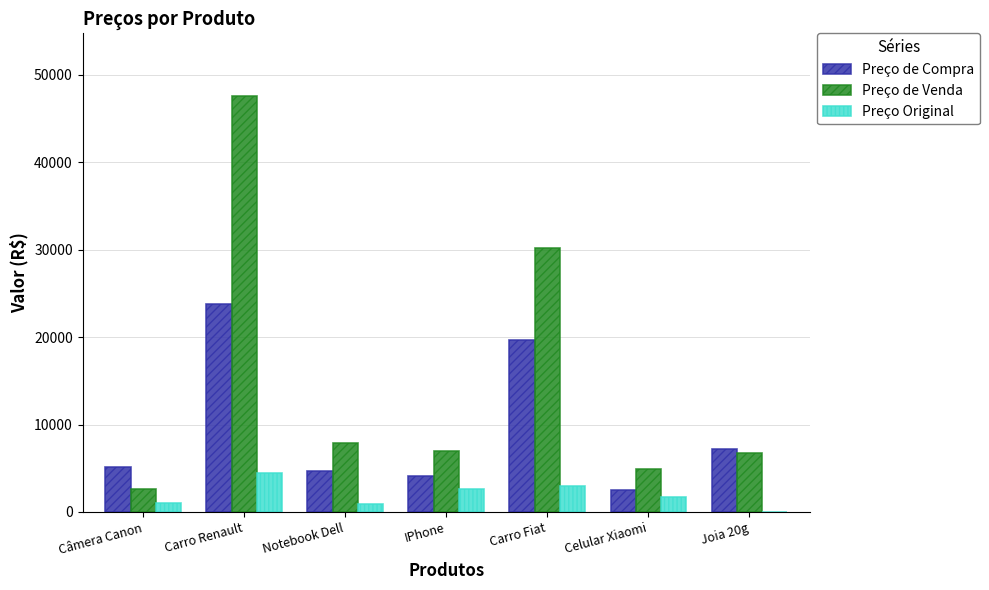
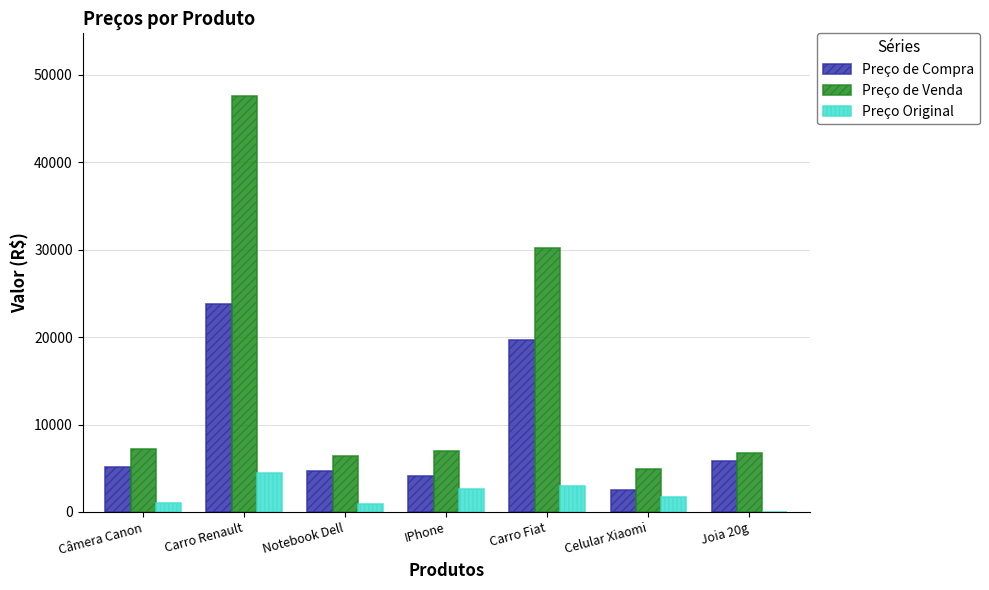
Preço de Venda, Câmera Canon: 3000 -> 7000
Preço de Venda, Notebook Dell: 8000 -> 6000
Preço de Compra, Joia 20g: 7000 -> 6000
